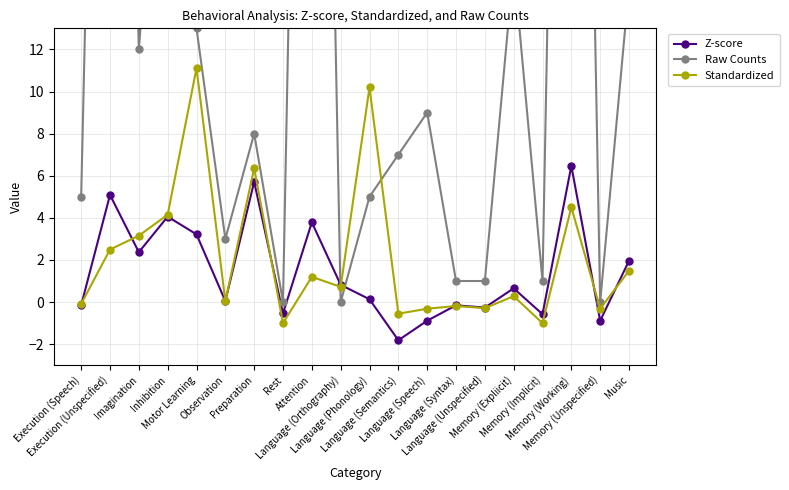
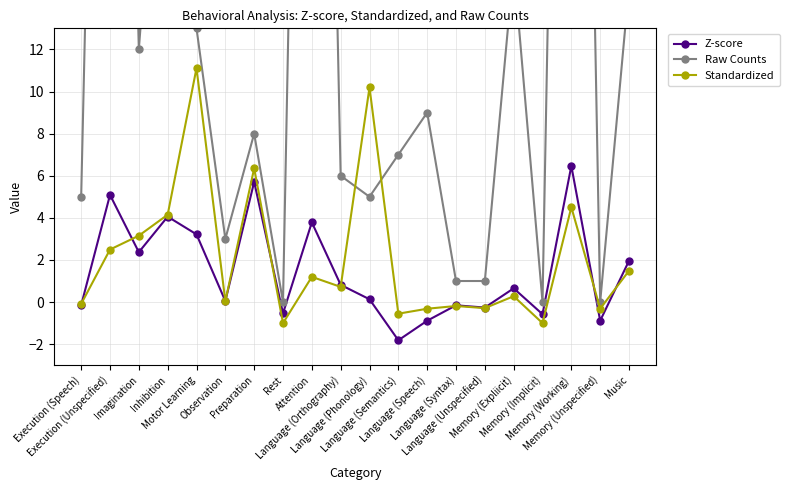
Raw Counts, Language (Orthography): 0 -> 6
Raw Counts, Memory (Implicit): 1 -> 0
